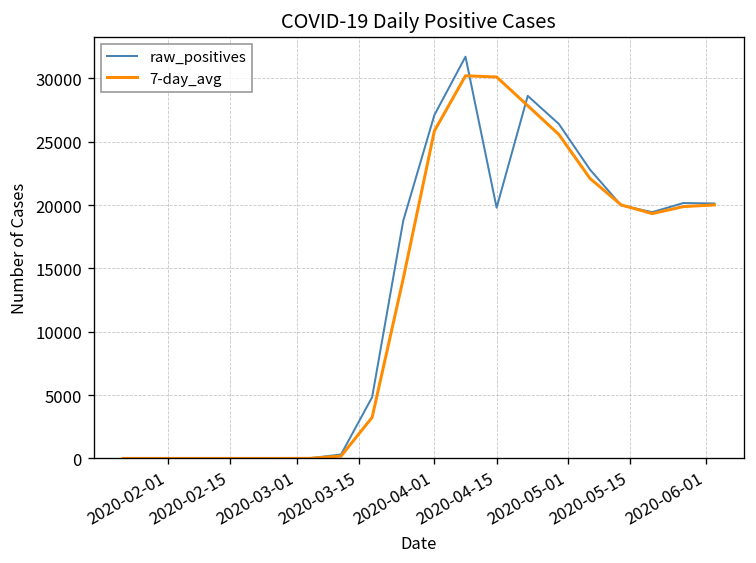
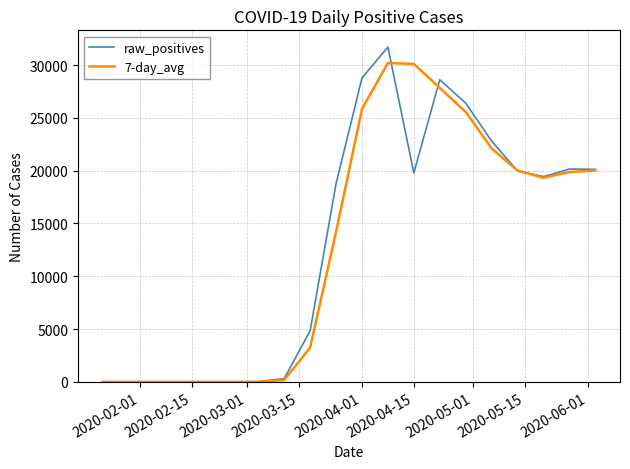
raw_positives, 2020-04-01: 27100 -> 28800
